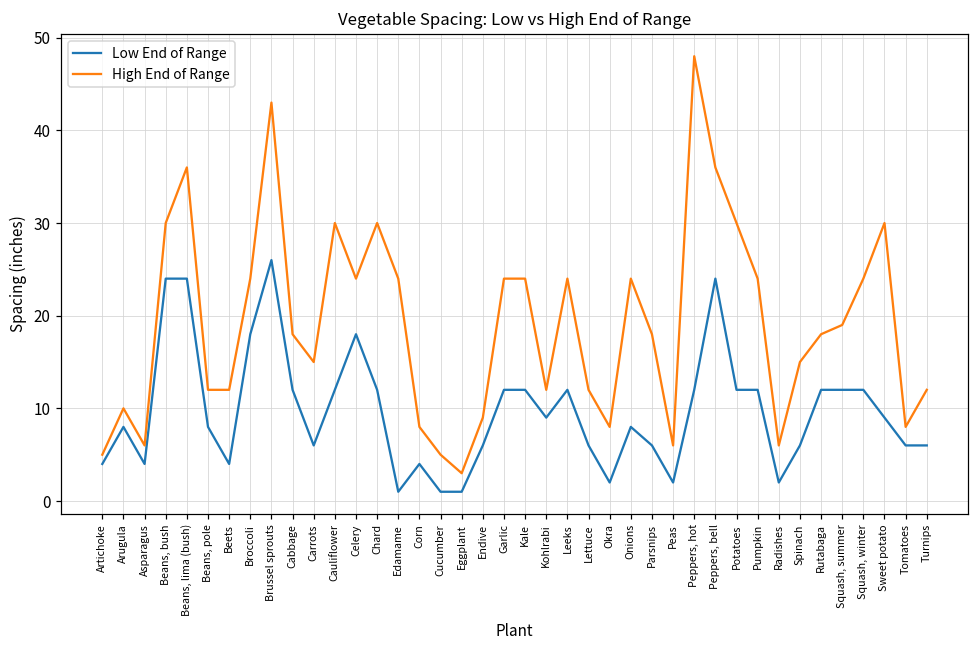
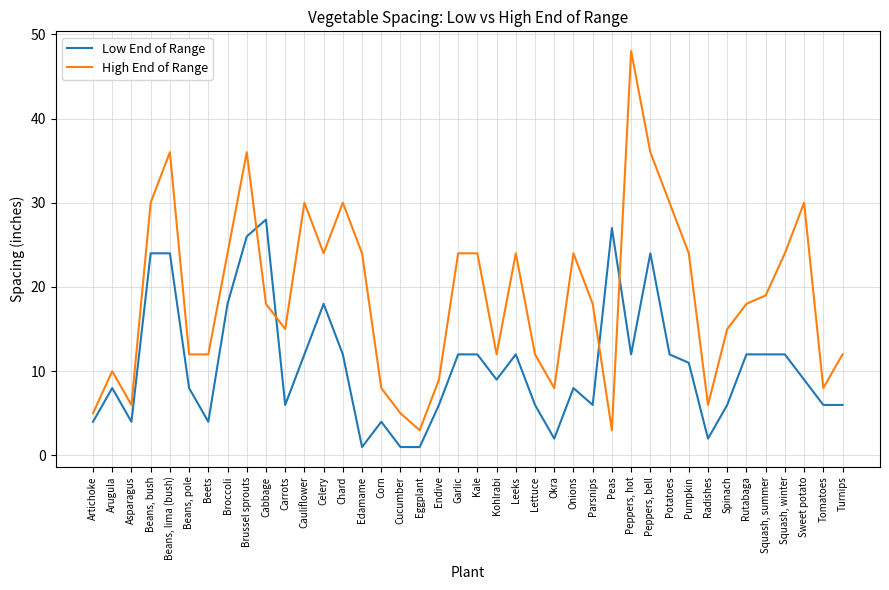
High End of Range, Brussel sprouts: 43 -> 36
Low End of Range, Cabbage: 12 -> 28
Low End of Range, Peas: 2 -> 27
High End of Range, Peas: 6 -> 3
Low End of Range, Pumpkin: 12 -> 11
